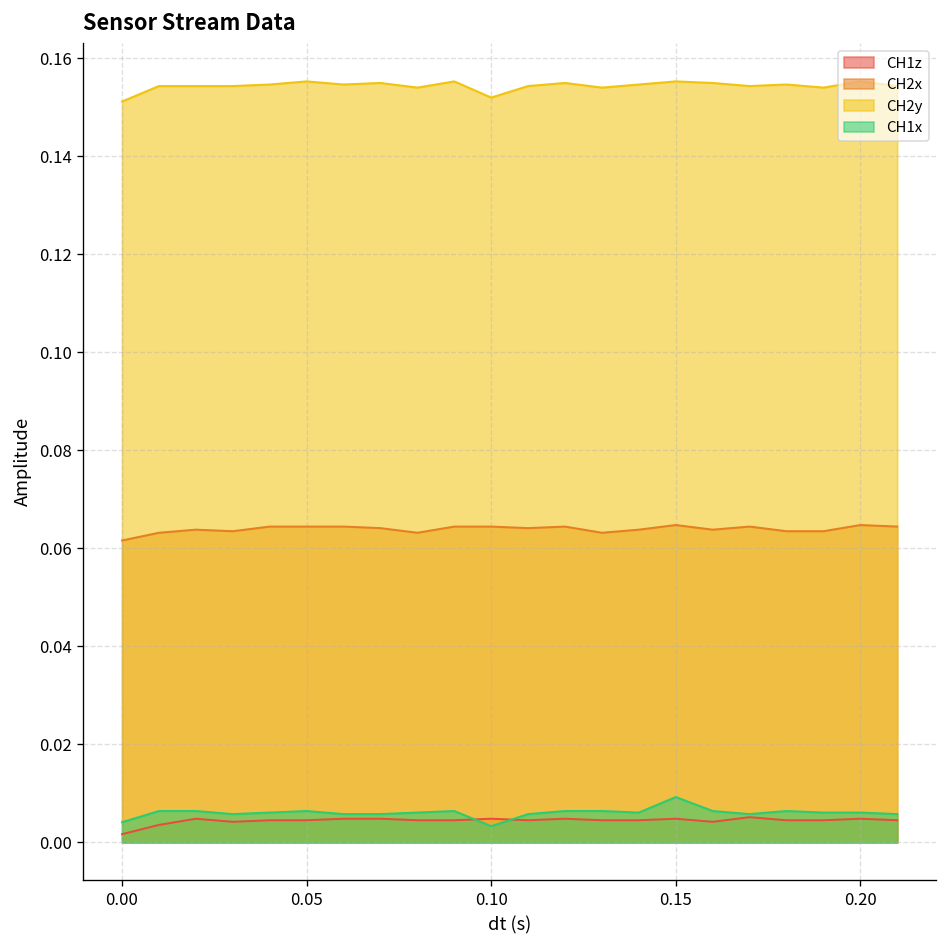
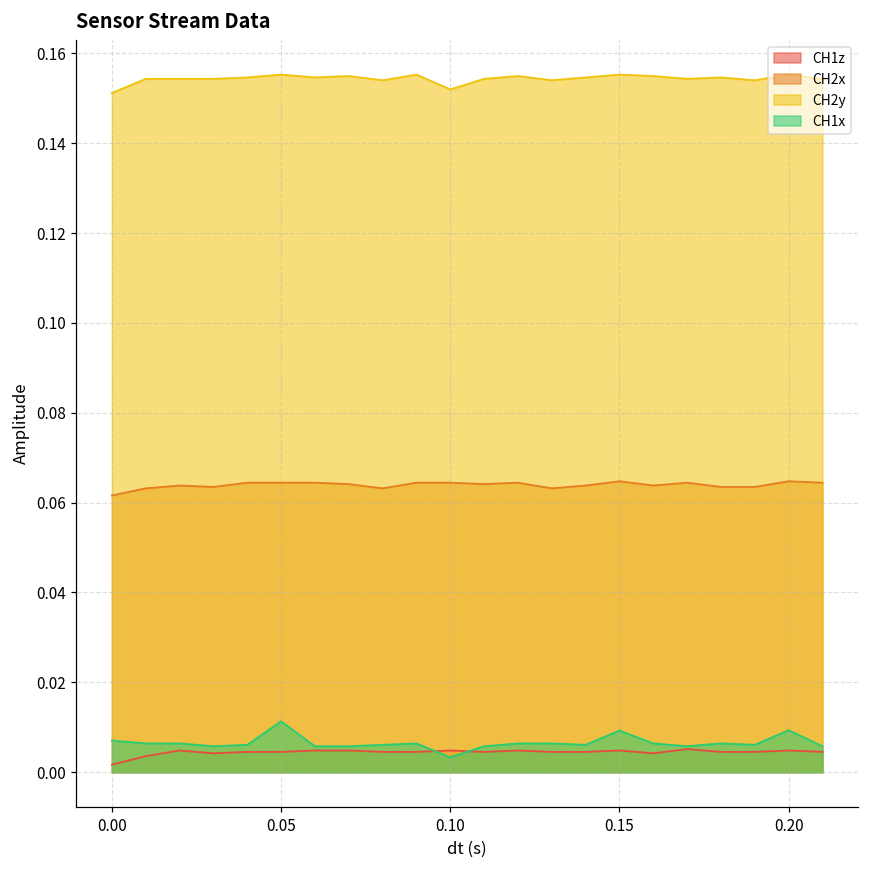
CH1x, 0.00: 0.004 -> 0.007
CH1x, 0.05: 0.006 -> 0.011
CH1x, 0.20: 0.006 -> 0.009
